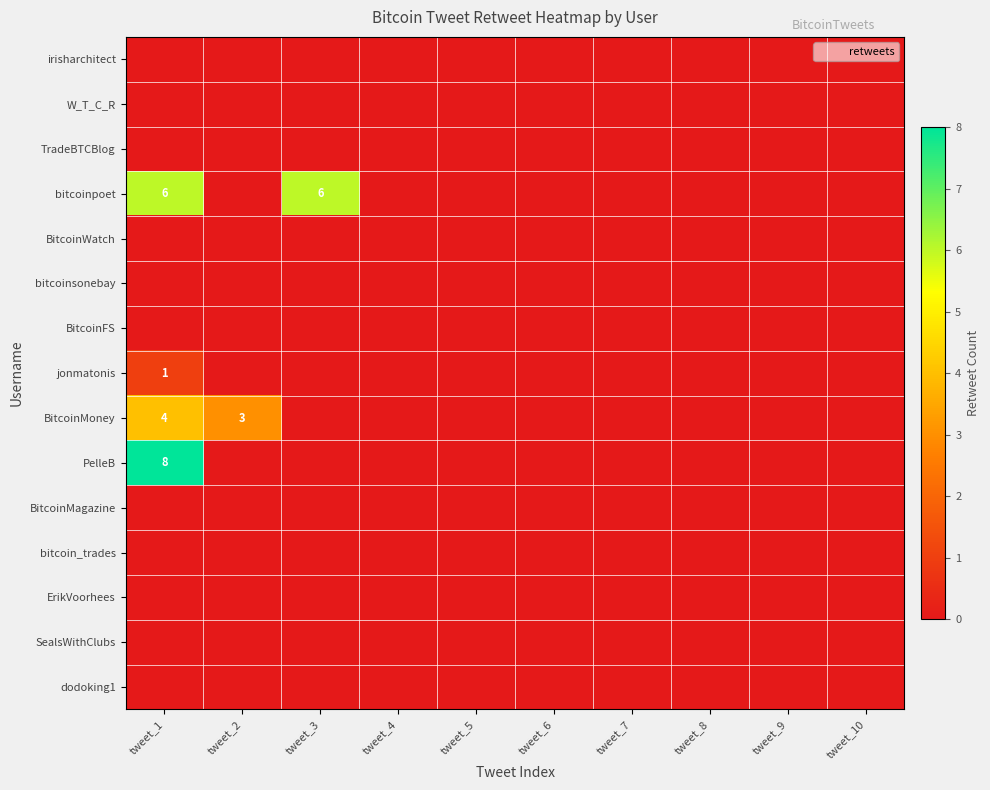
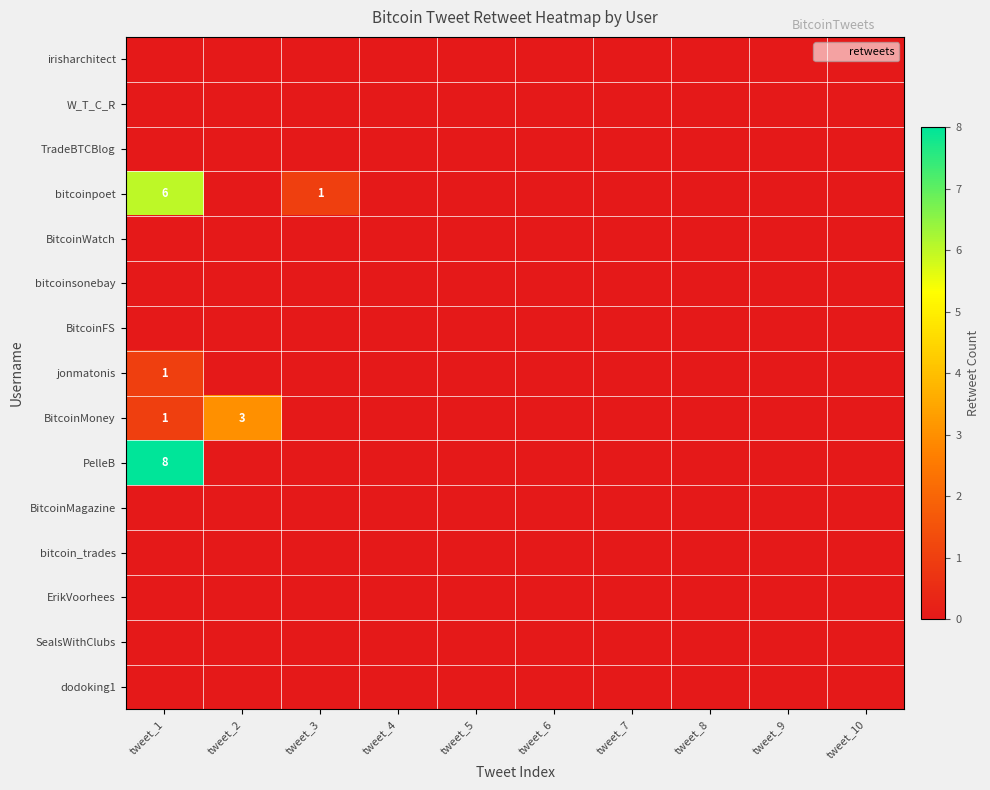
bitcoinpoet, tweet_3: 6 -> 1
BitcoinMoney, tweet_1: 4 -> 1
